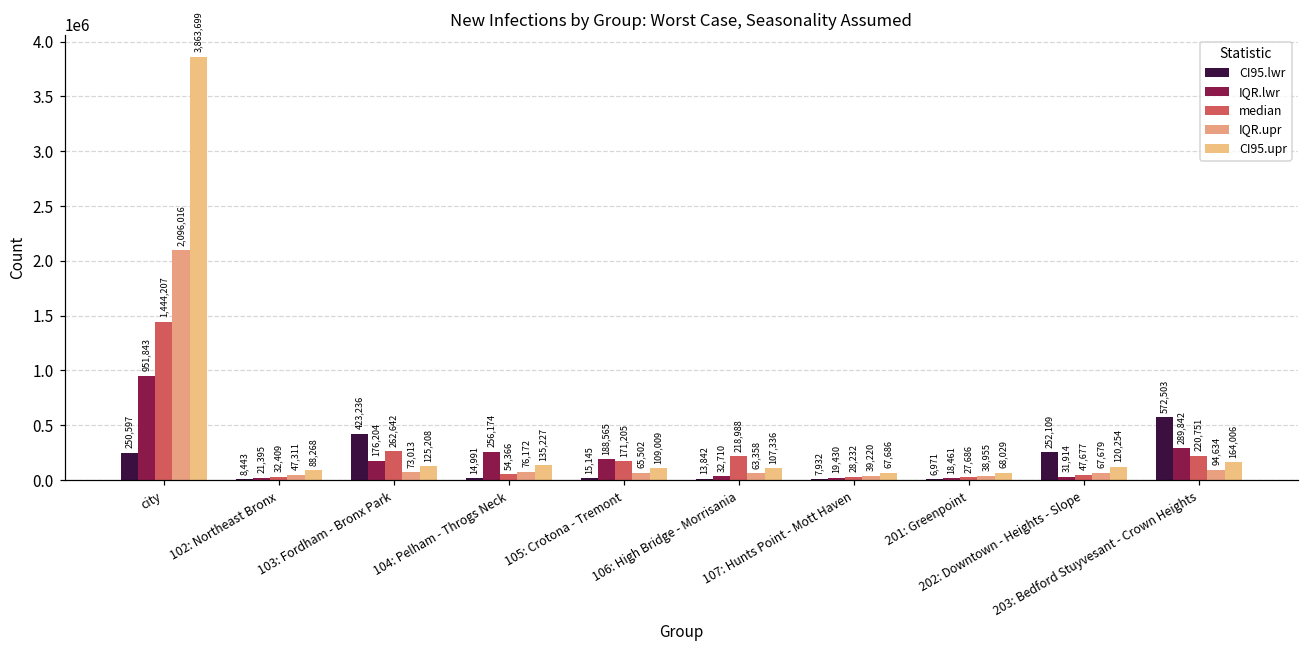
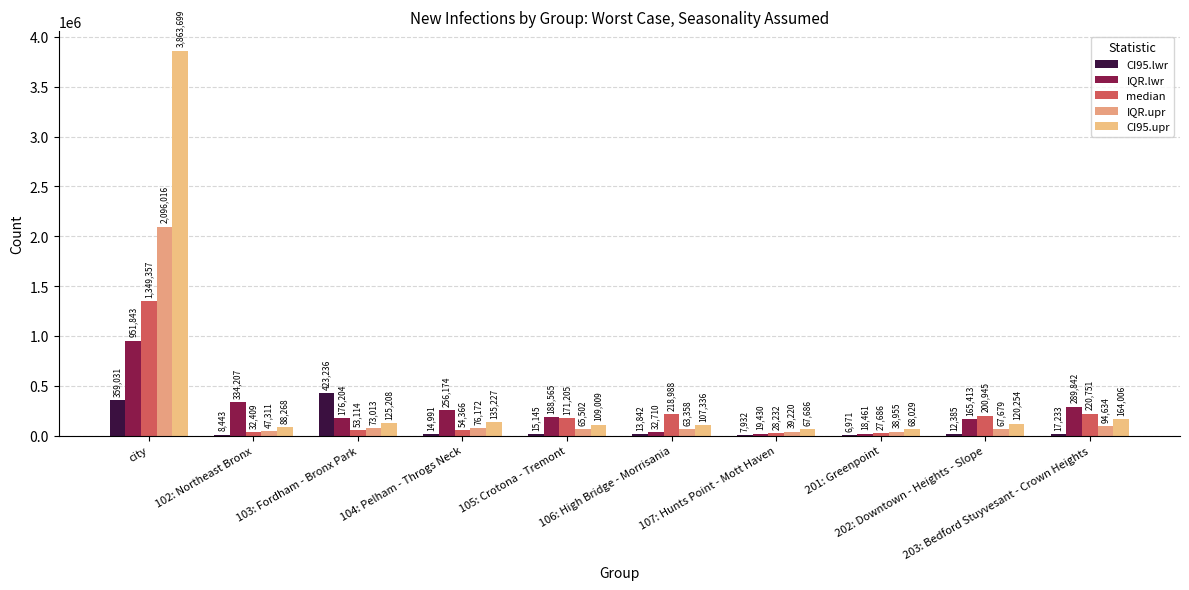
CI95.lwr, city: 250,597 -> 359,031
median, city: 1,444,207 -> 1,349,357
IQR.lwr, 102: Northeast Bronx: 21,395 -> 334,207
median, 103: Fordham - Bronx Park: 262,642 -> 53,114
CI95.lwr, 202: Downtown - Heights - Slope: 252,109 -> 12,385
IQR.lwr, 202: Downtown - Heights - Slope: 31,914 -> 165,413
median, 202: Downtown - Heights - Slope: 47,677 -> 200,945
CI95.lwr, 203: Bedford Stuyvesant - Crown Heights: 572,503 -> 17,233
